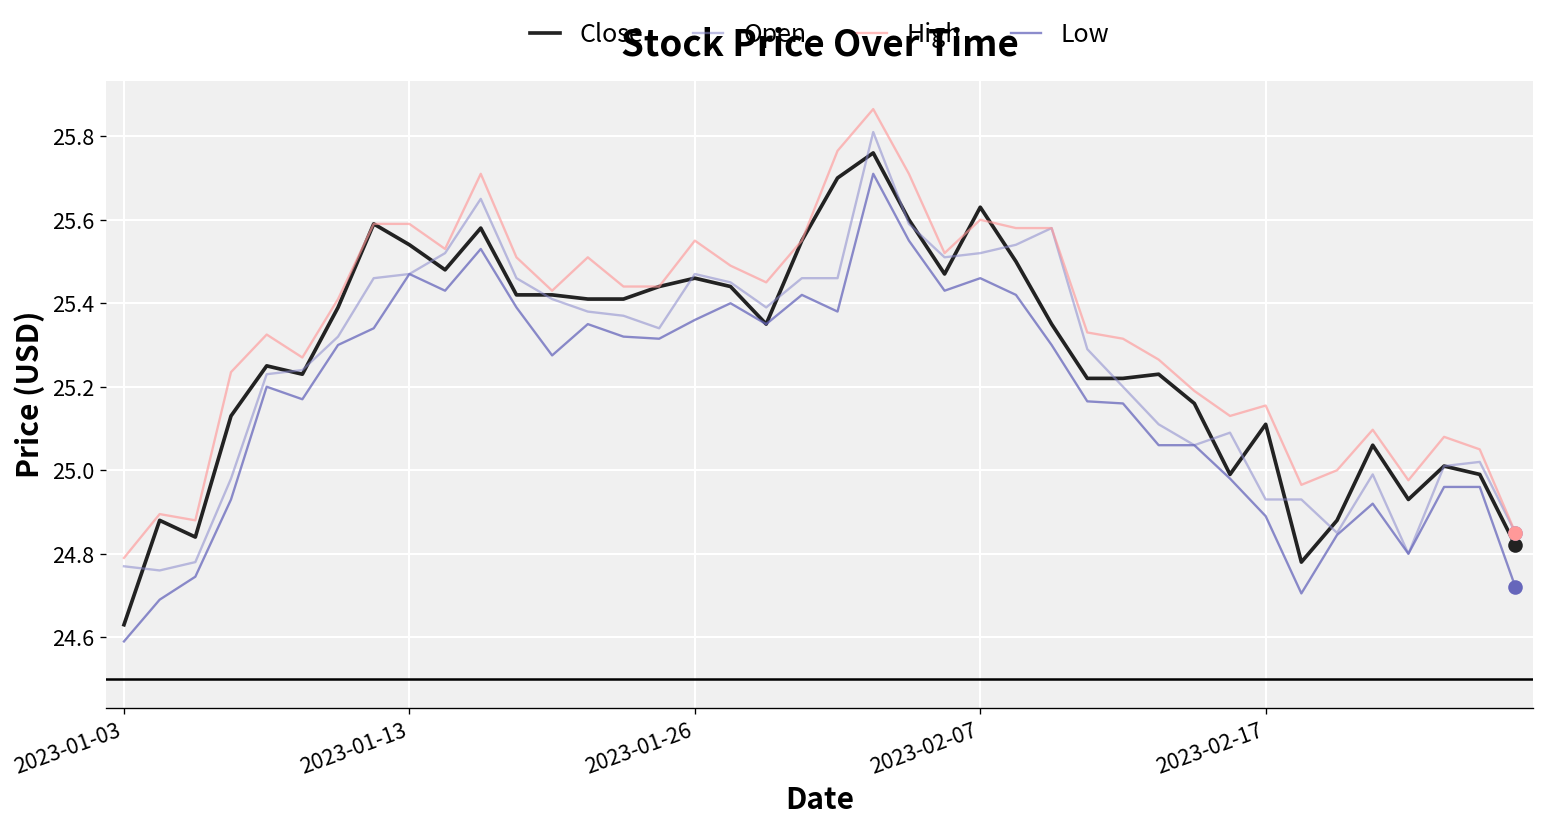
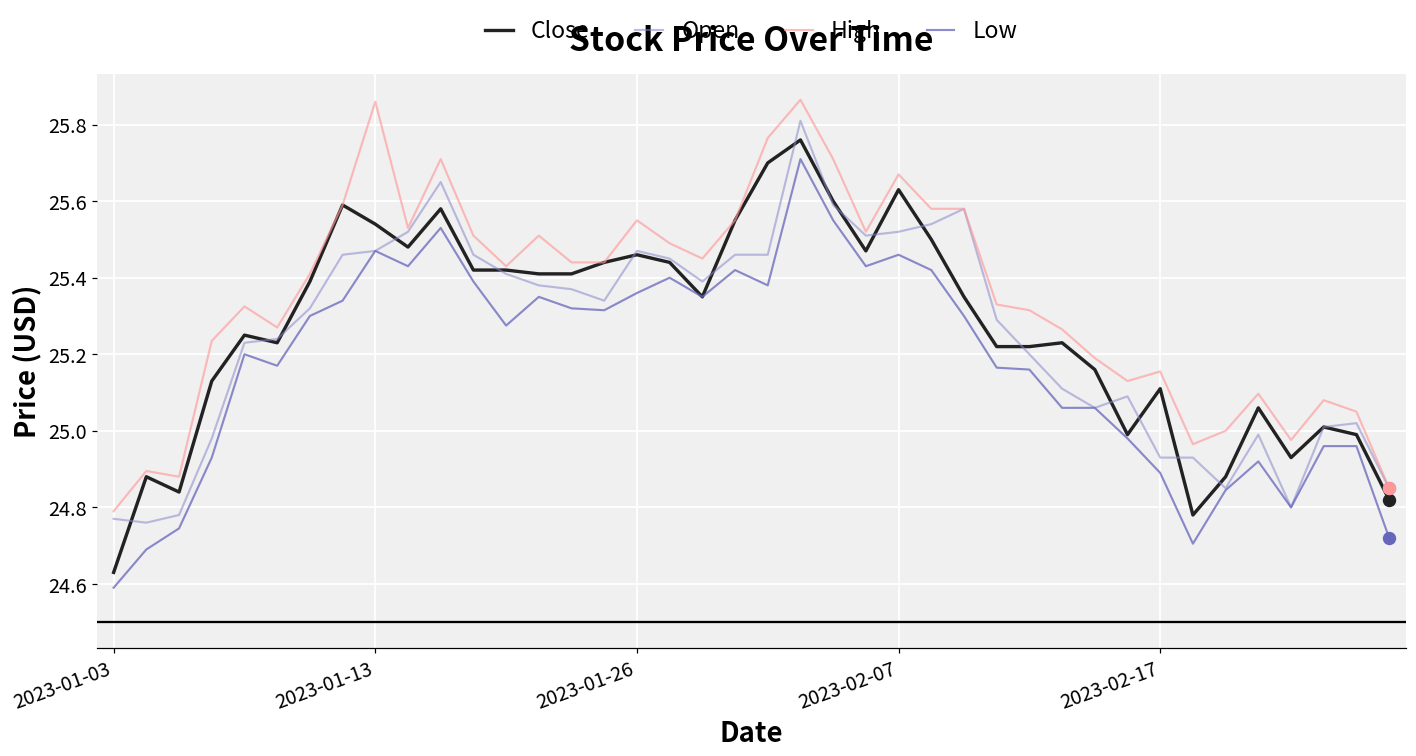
High, 2023-01-13: 25.59 -> 25.86
High, 2023-02-07: 25.60 -> 25.67
